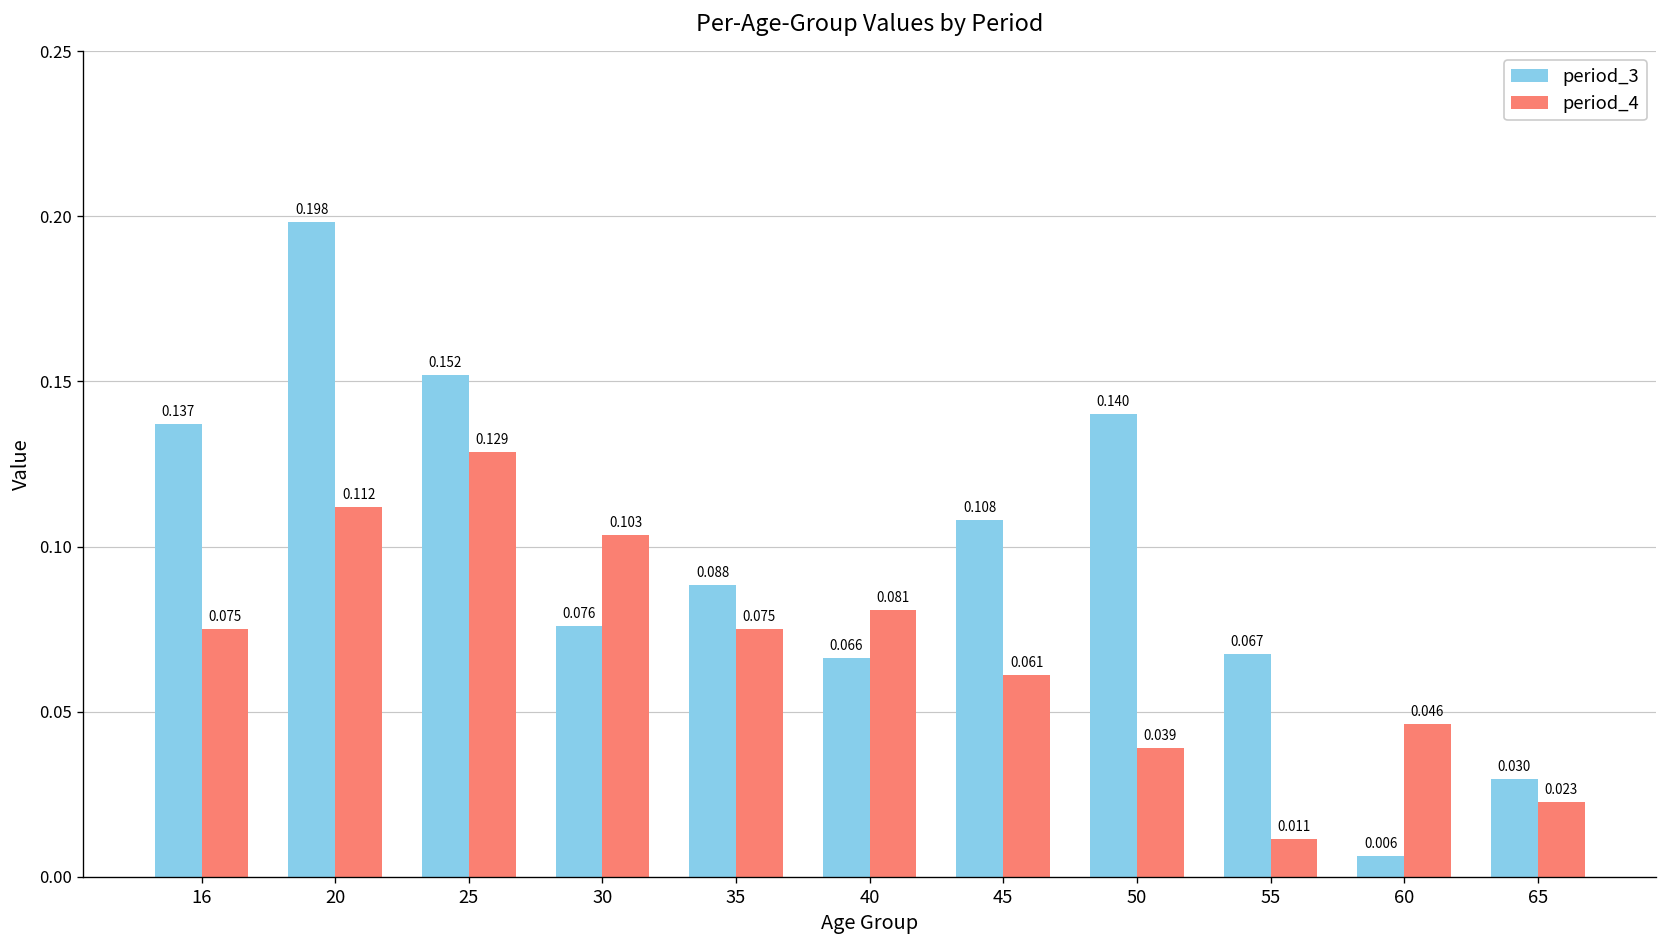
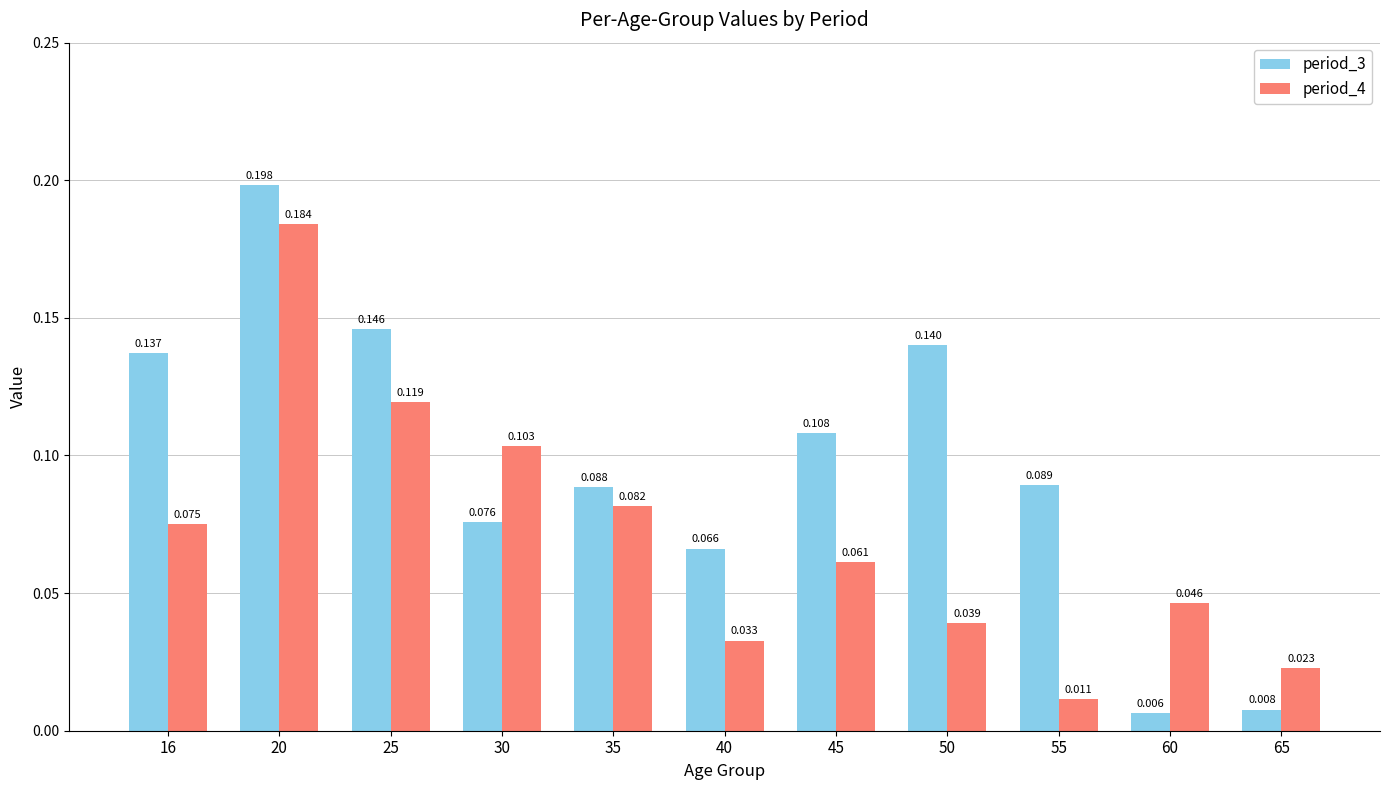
period_4, 20: 0.112 -> 0.184
period_3, 25: 0.152 -> 0.146
period_4, 25: 0.129 -> 0.119
period_4, 35: 0.075 -> 0.082
period_4, 40: 0.081 -> 0.033
period_3, 55: 0.067 -> 0.089
period_3, 65: 0.030 -> 0.008
